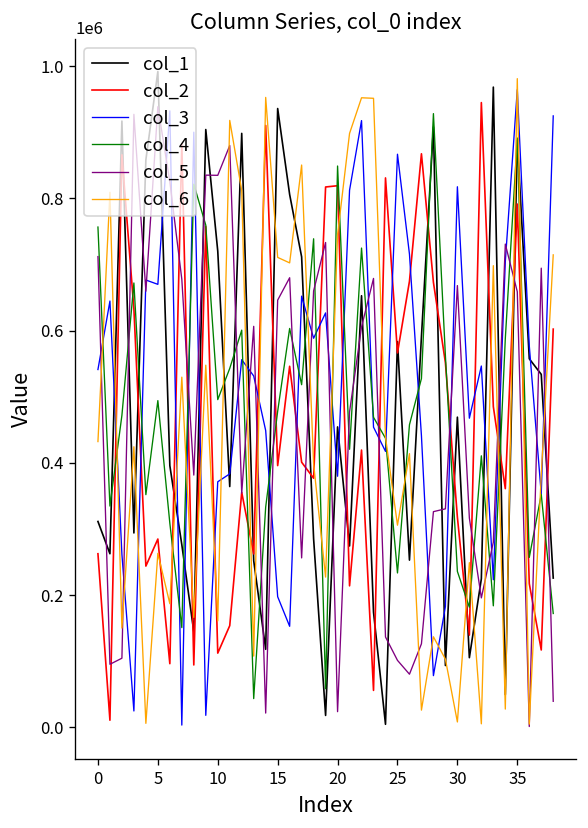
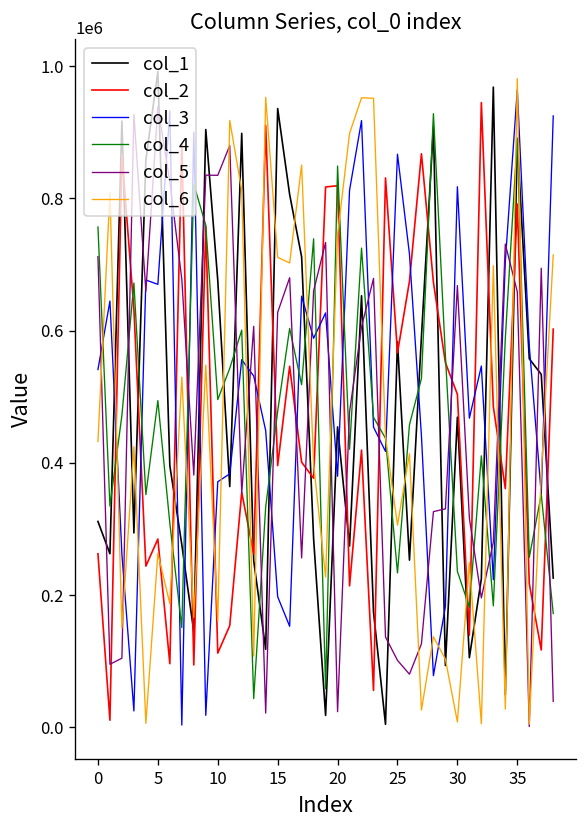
col_1, 10: 720000 -> 680000
col_5, 15: 650000 -> 630000
col_2, 30: 320000 -> 500000
